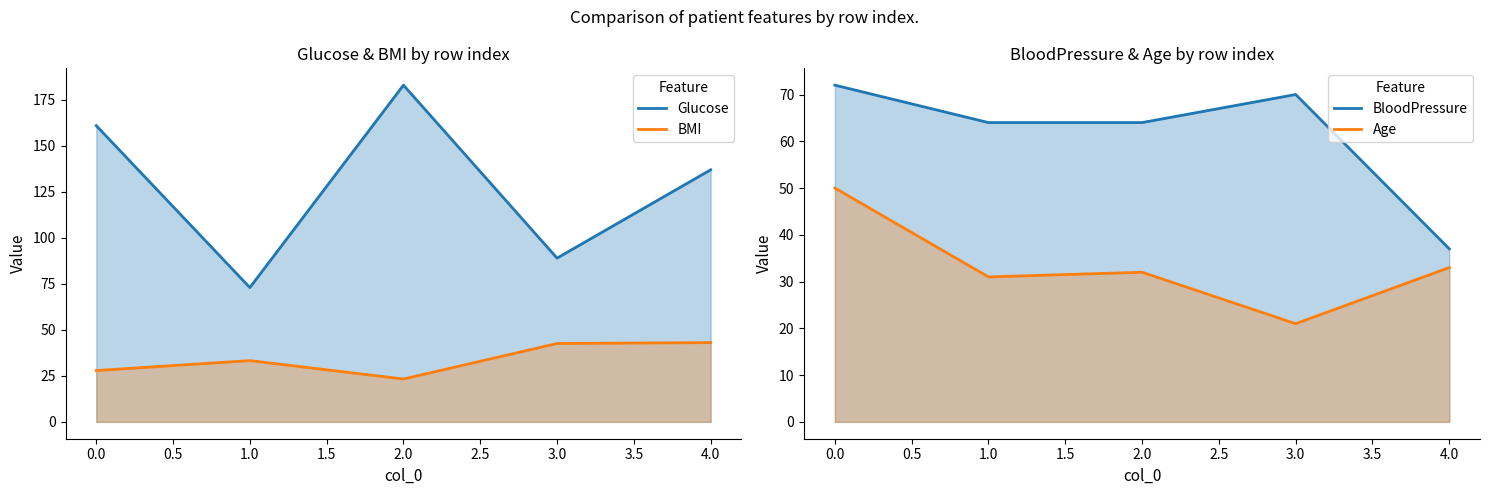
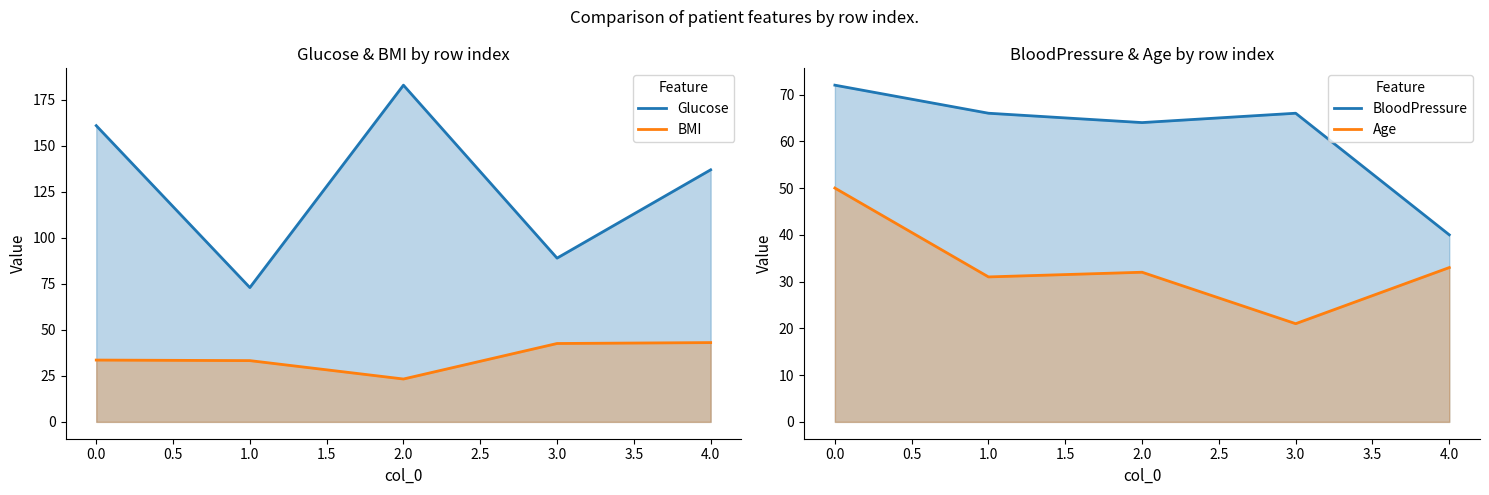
Glucose & BMI by row index, BMI, 0.0: 28 -> 34
BloodPressure & Age by row index, BloodPressure, 1.0: 64 -> 66
BloodPressure & Age by row index, BloodPressure, 3.0: 70 -> 66
BloodPressure & Age by row index, BloodPressure, 4.0: 37 -> 40
